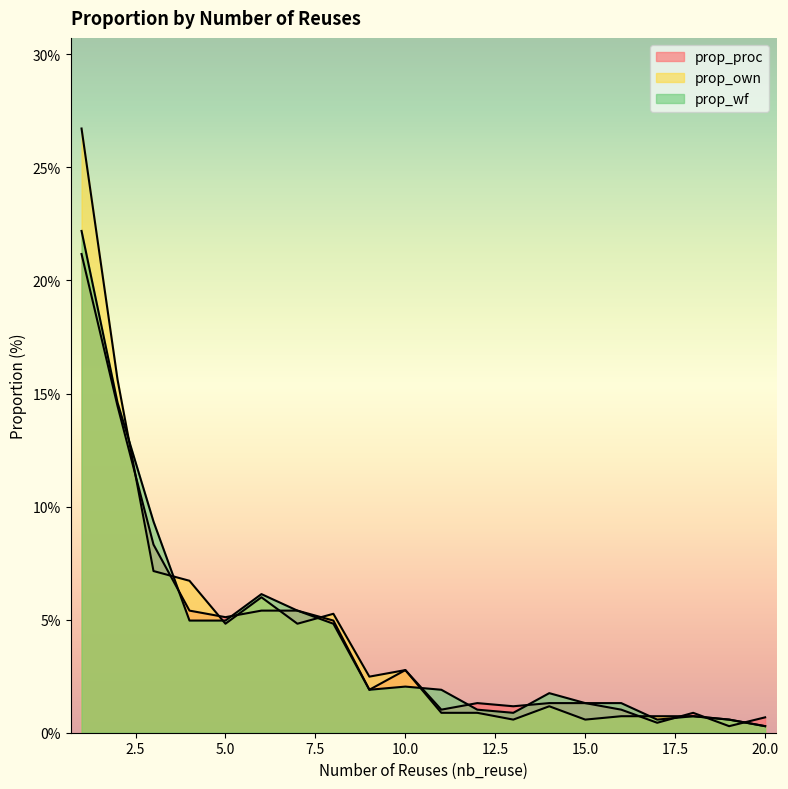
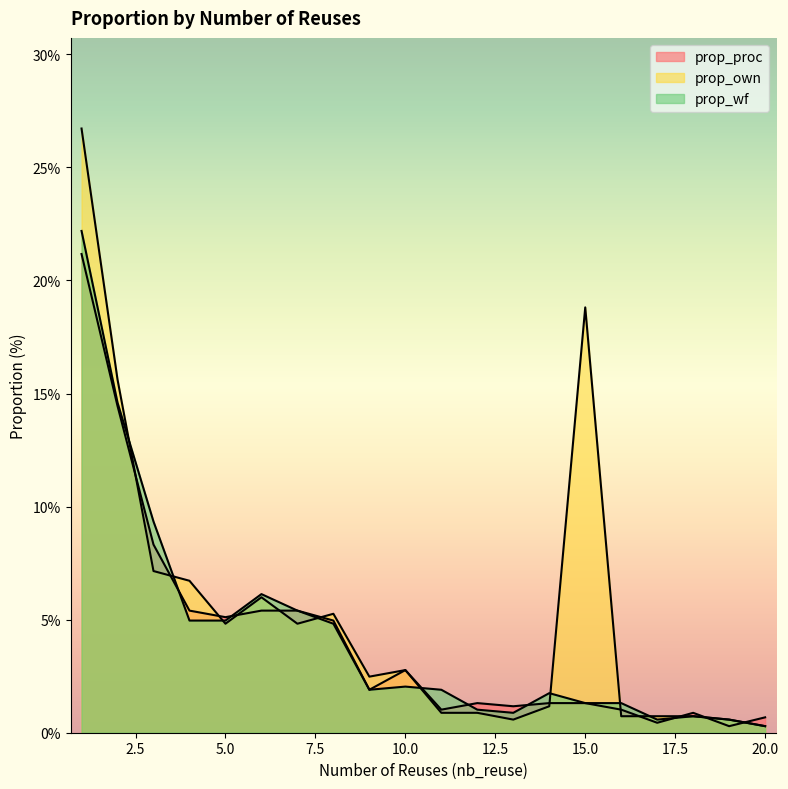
prop_own, 15.0: 0.6% -> 18.8%
